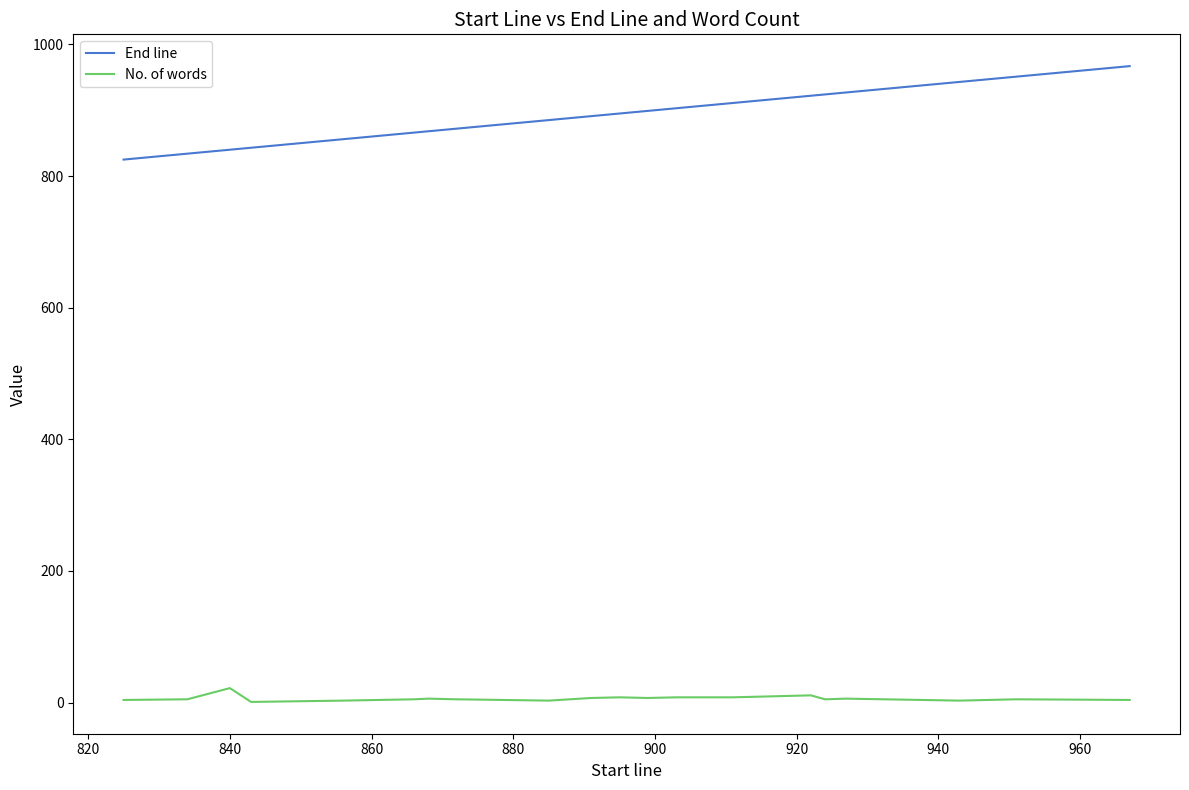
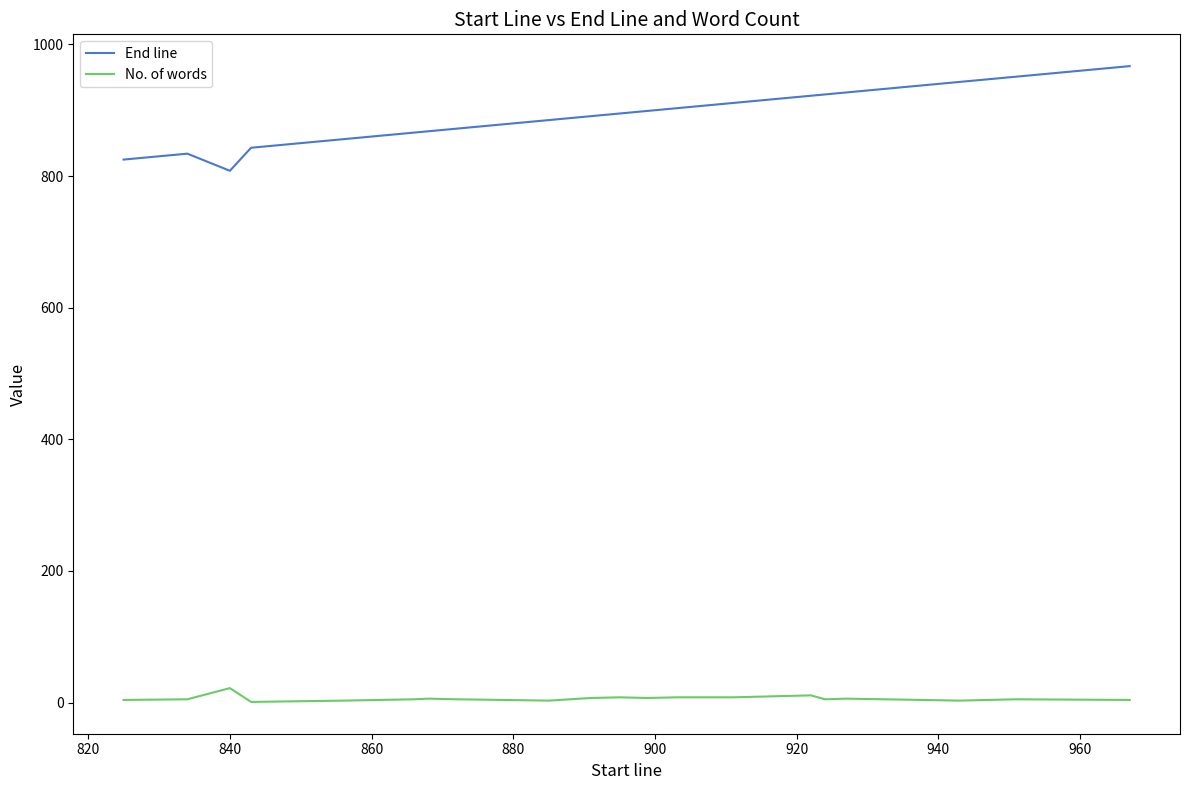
End line, 840: 840 -> 810
